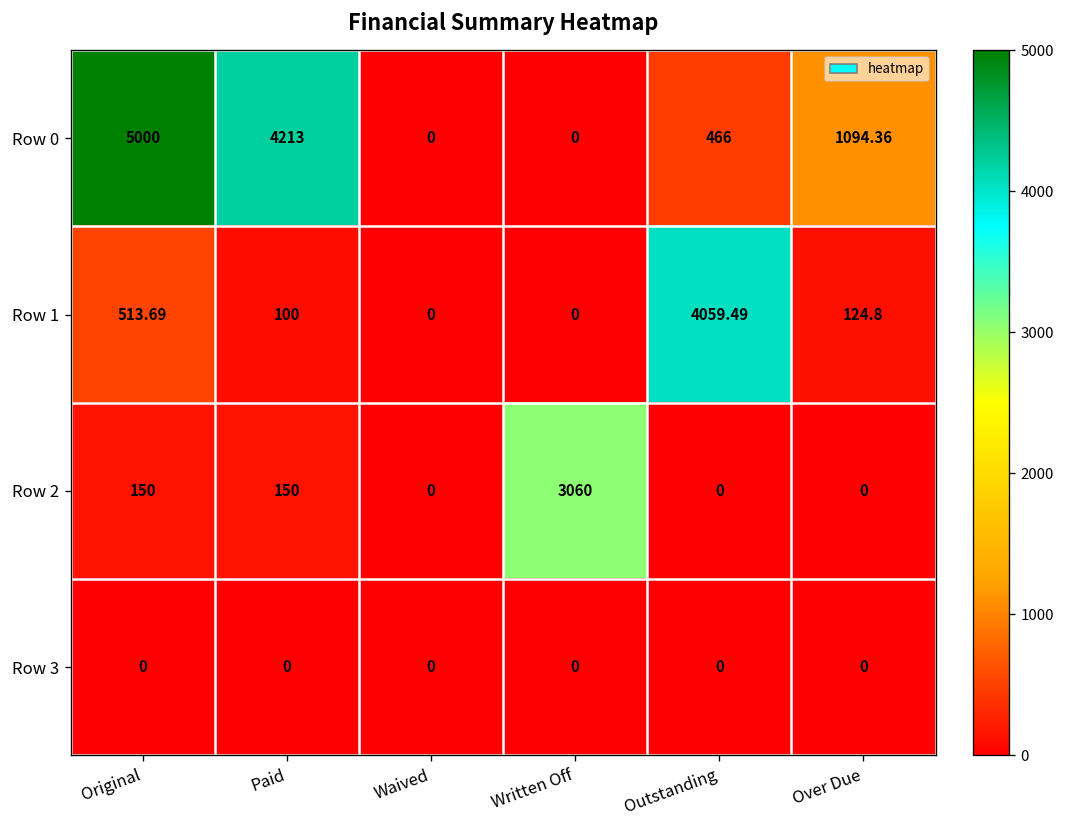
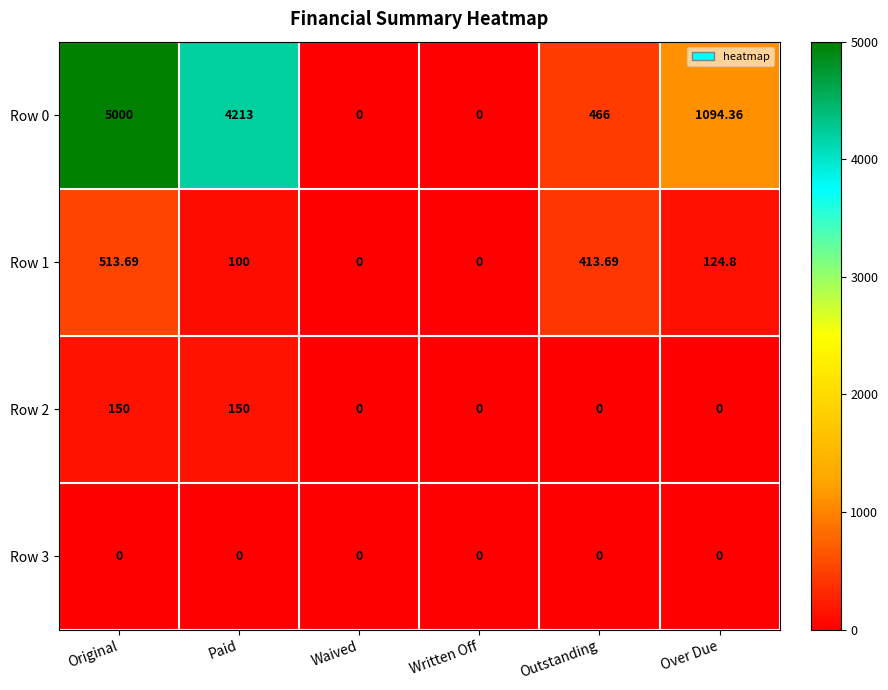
Row 1, Outstanding: 4059.49 -> 413.69
Row 2, Written Off: 3060 -> 0
